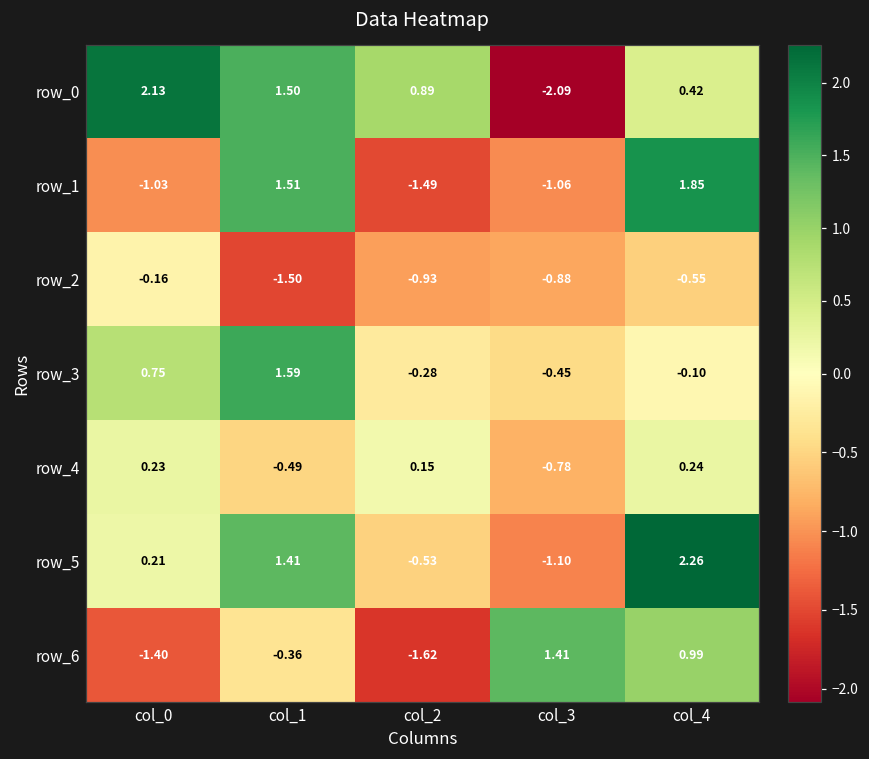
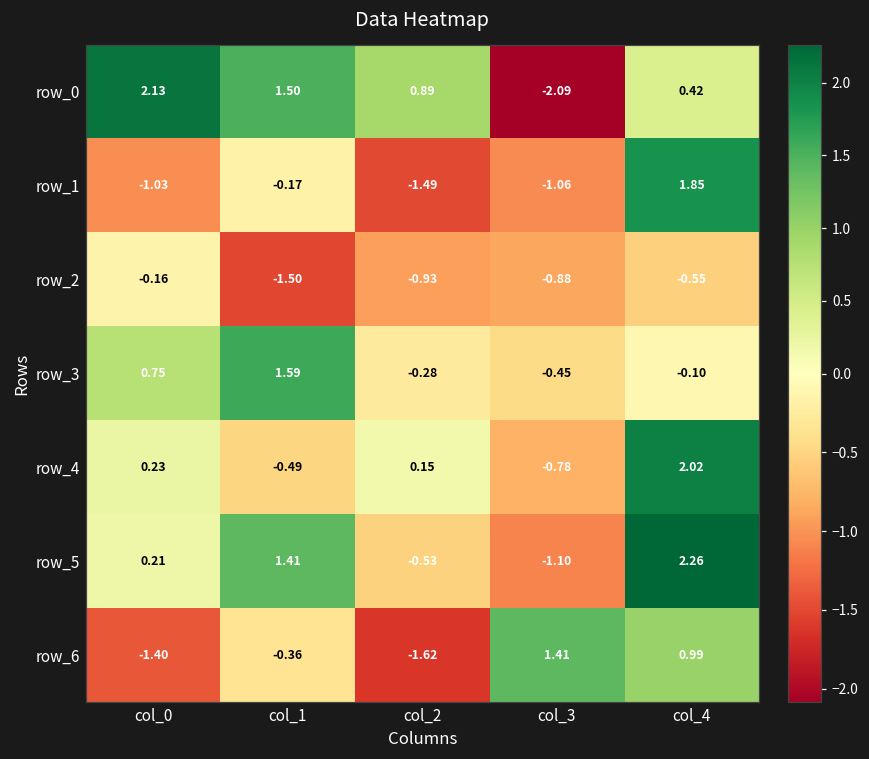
row_1, col_1: 1.51 -> -0.17
row_4, col_4: 0.24 -> 2.02
